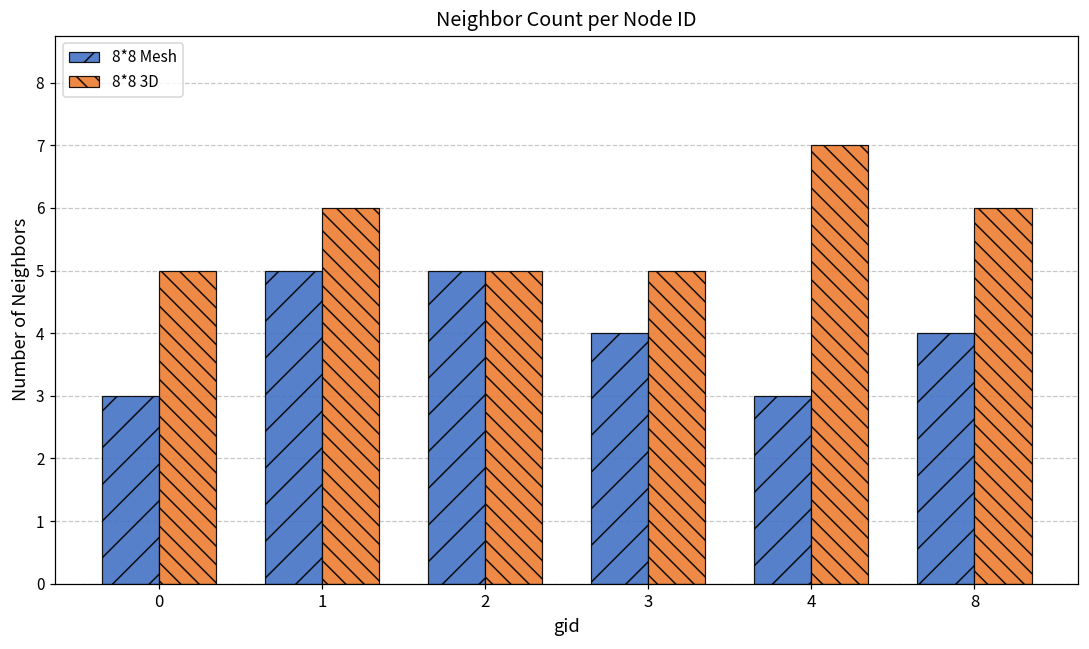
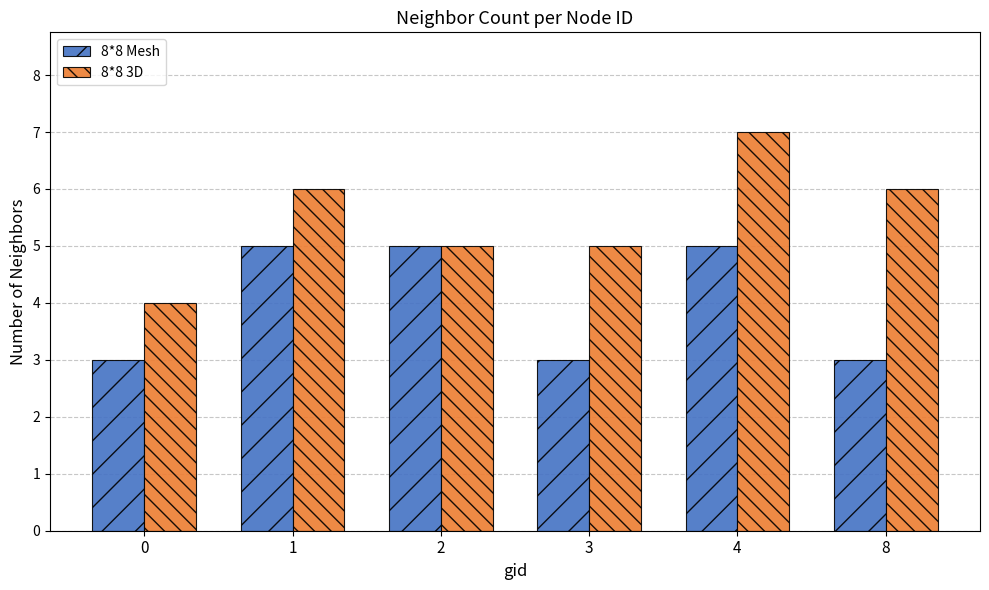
8*8 3D, 0: 5 -> 4
8*8 Mesh, 3: 4 -> 3
8*8 Mesh, 4: 3 -> 5
8*8 Mesh, 8: 4 -> 3
